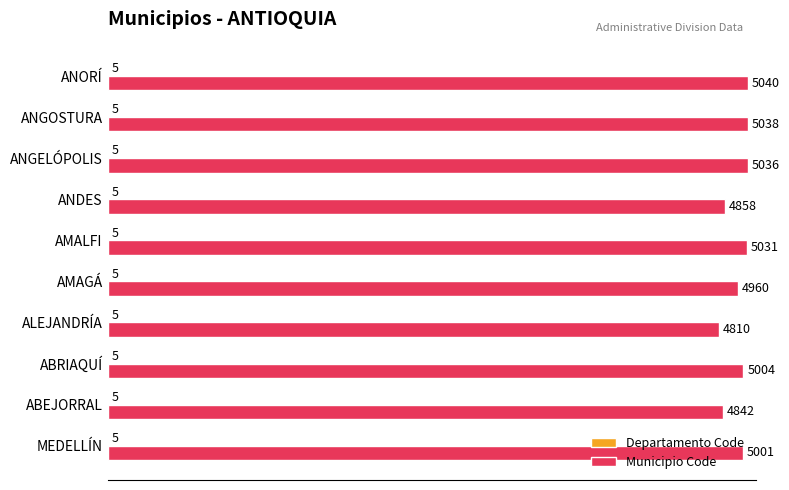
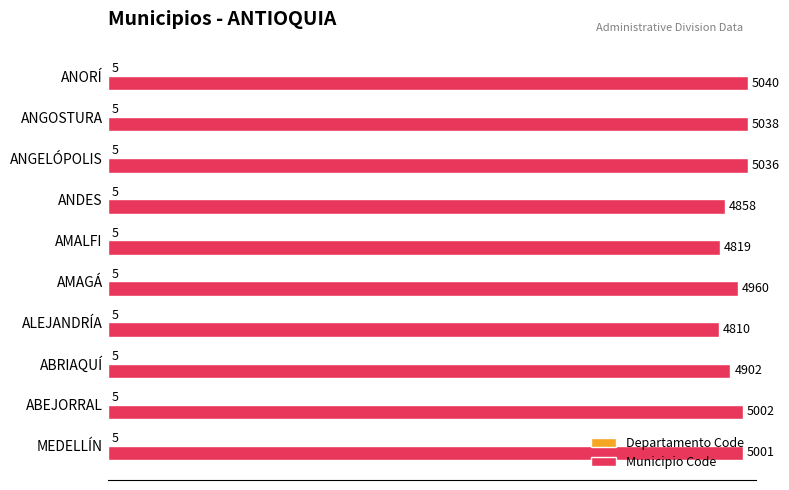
Municipio Code, AMALFI: 5031 -> 4819
Municipio Code, ABRIAQUÍ: 5004 -> 4902
Municipio Code, ABEJORRAL: 4842 -> 5002
